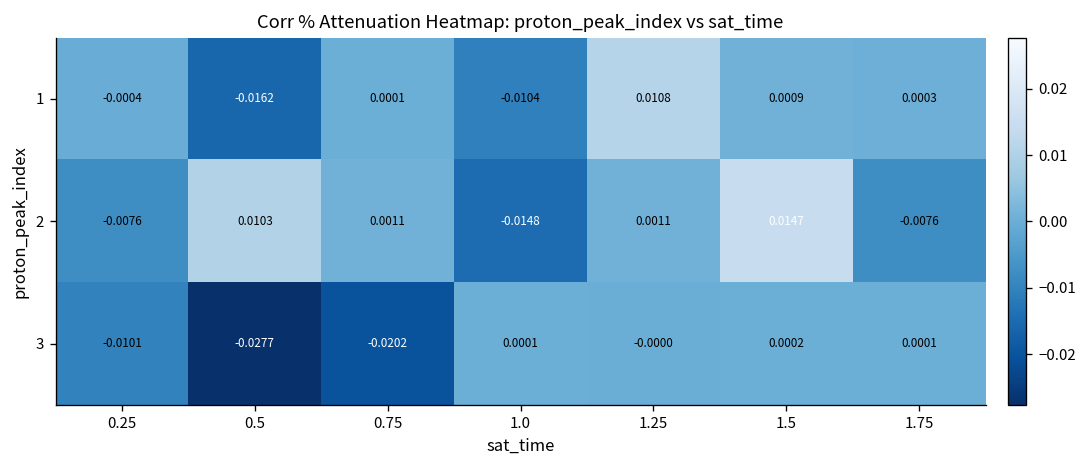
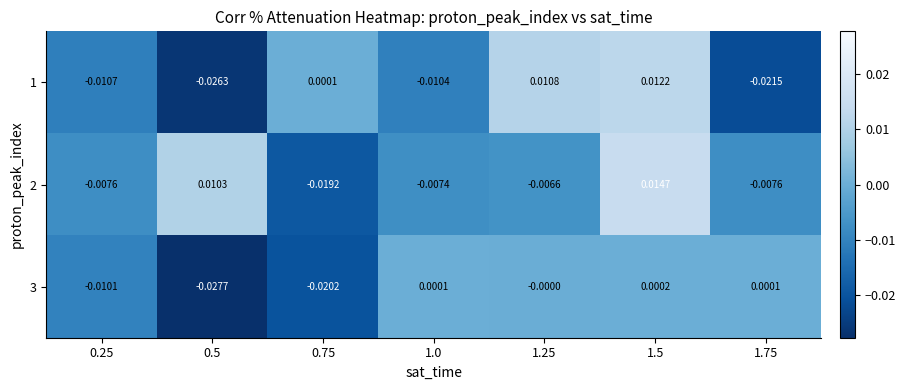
1, 0.25: -0.0004 -> -0.0107
1, 0.5: -0.0162 -> -0.0263
1, 1.5: 0.0009 -> 0.0122
1, 1.75: 0.0003 -> -0.0215
2, 0.75: 0.0011 -> -0.0192
2, 1.0: -0.0148 -> -0.0074
2, 1.25: 0.0011 -> -0.0066
